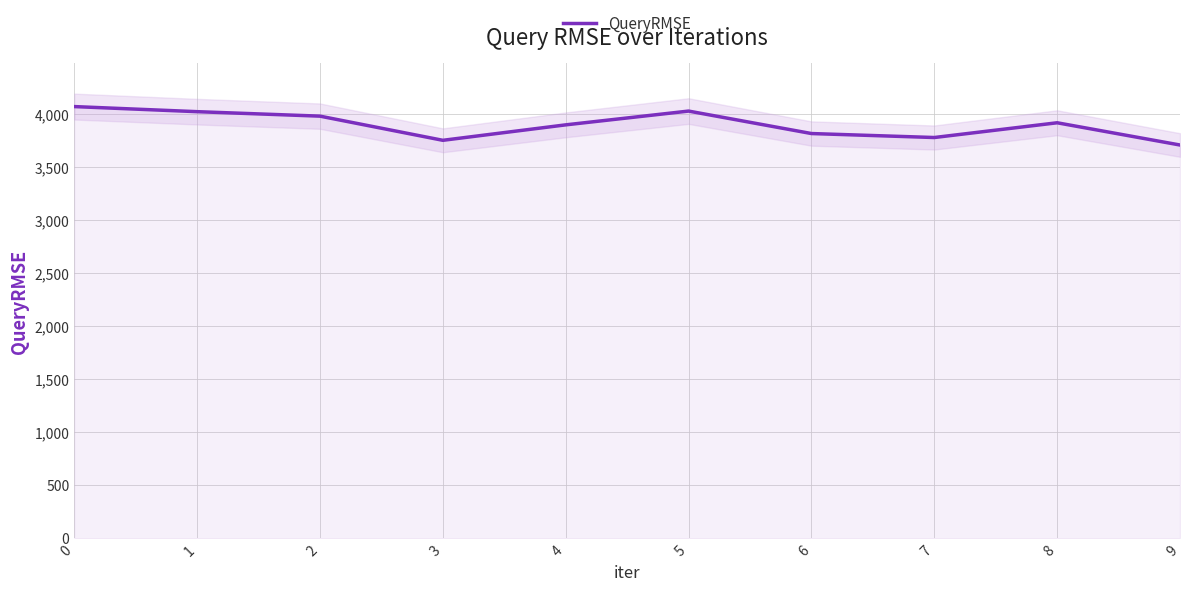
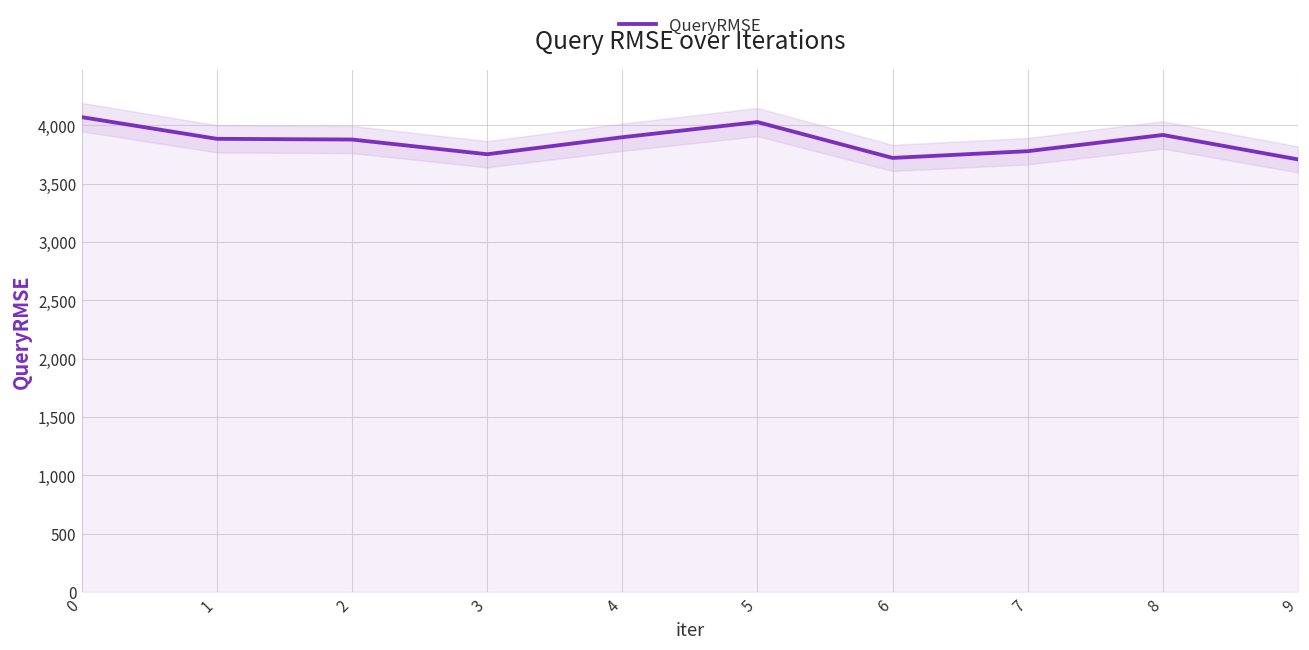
QueryRMSE, 1: 4,020 -> 3,880
QueryRMSE, 2: 3,980 -> 3,880
QueryRMSE, 6: 3,820 -> 3,720
